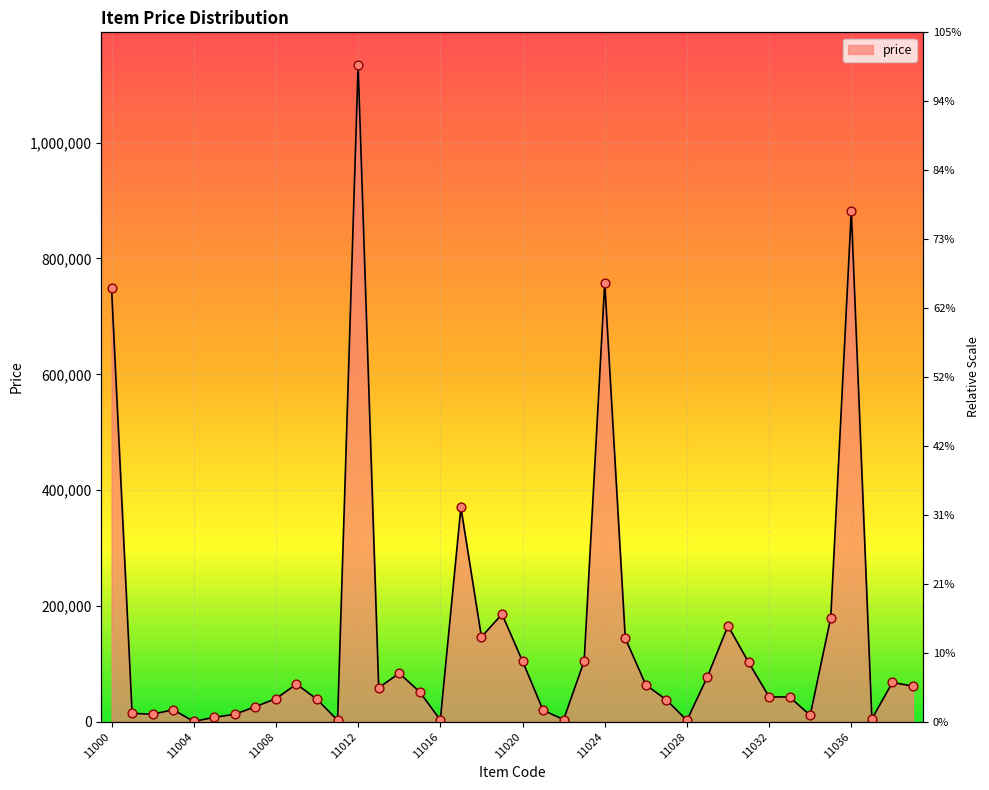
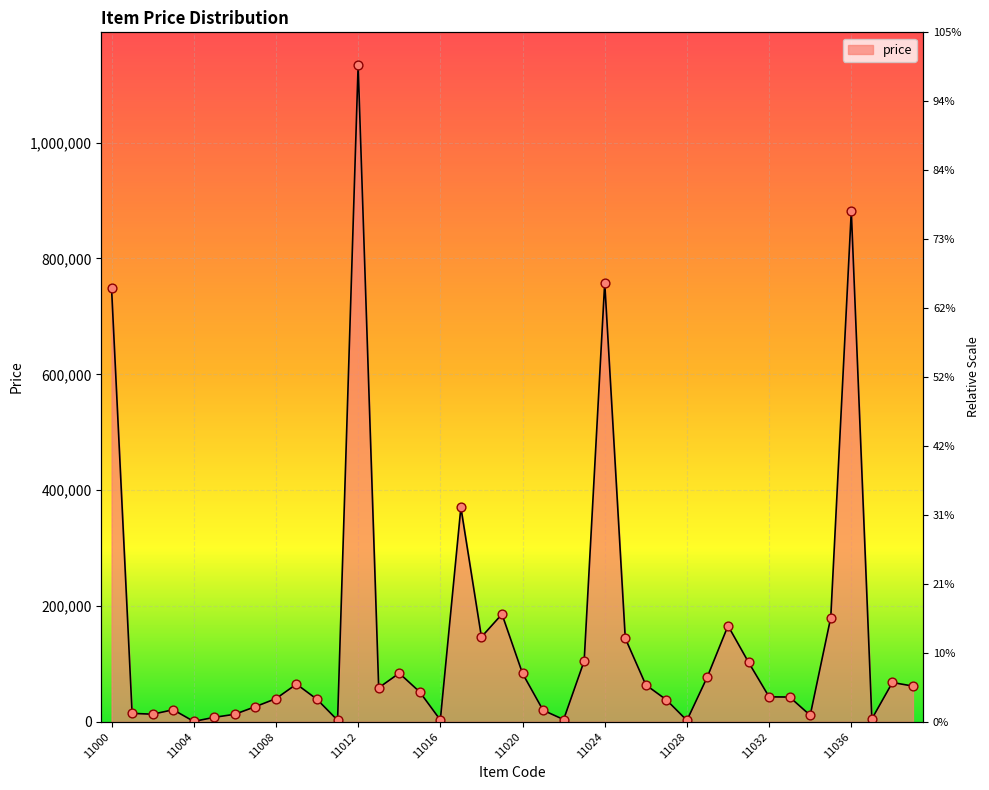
11020: 100,000 -> 80,000
